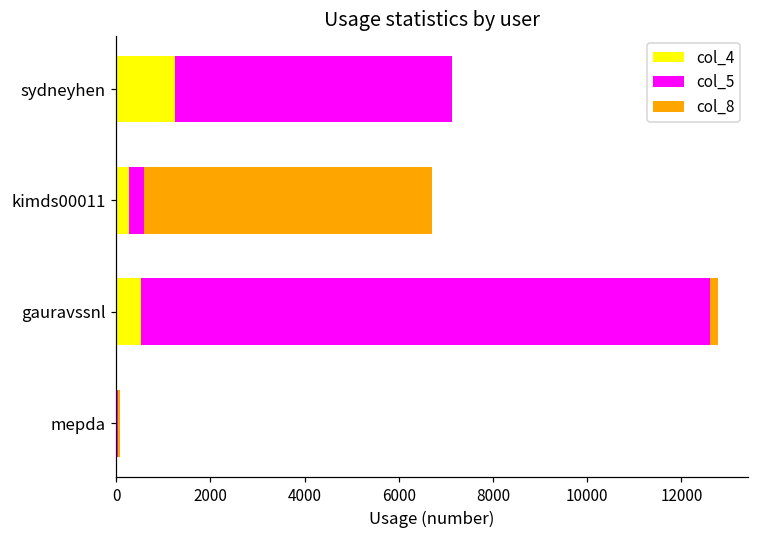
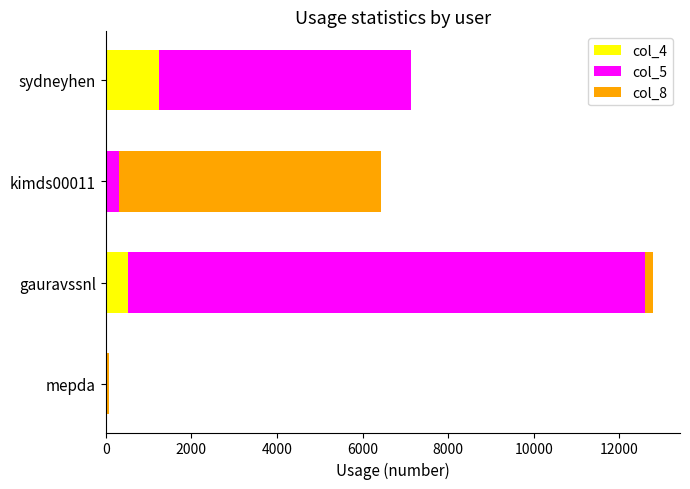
col_4, kimds00011: 300 -> 0
